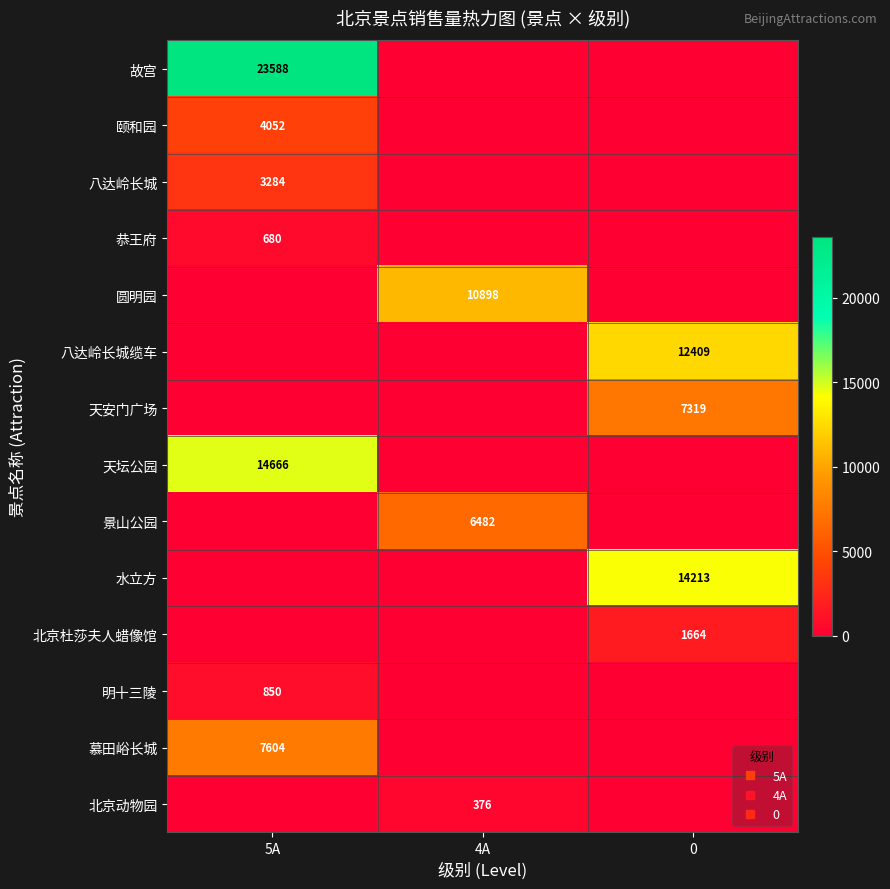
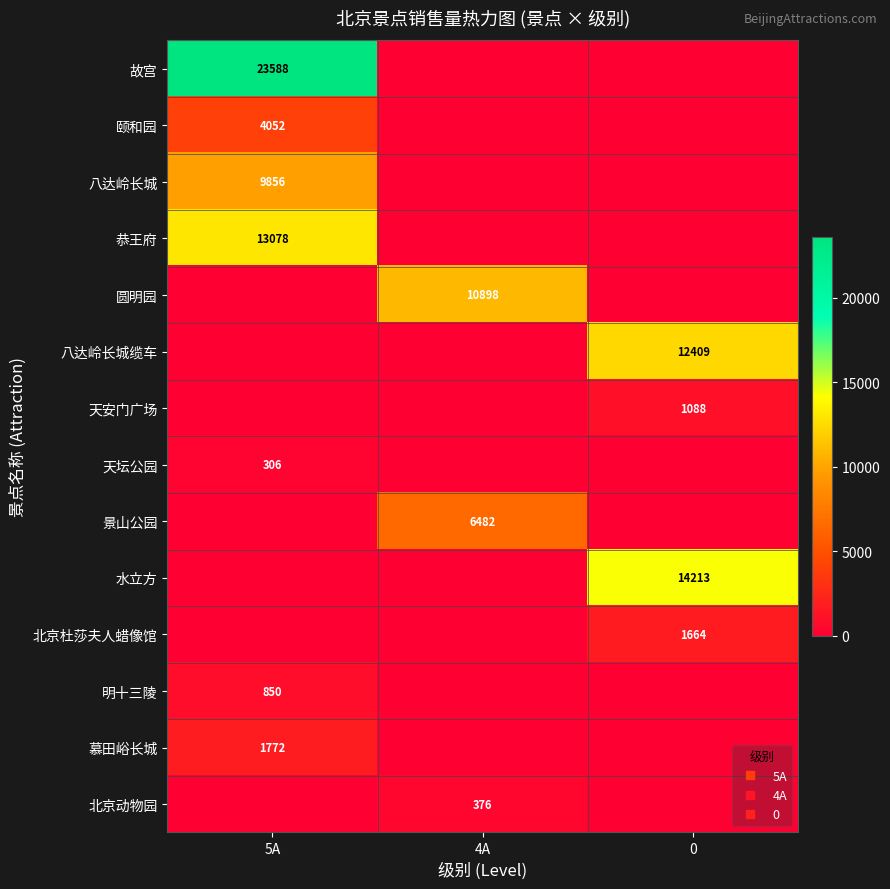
八达岭长城, 5A: 3284 -> 9856
恭王府, 5A: 680 -> 13078
天安门广场, 0: 7319 -> 1088
天坛公园, 5A: 14666 -> 306
慕田峪长城, 5A: 7604 -> 1772
